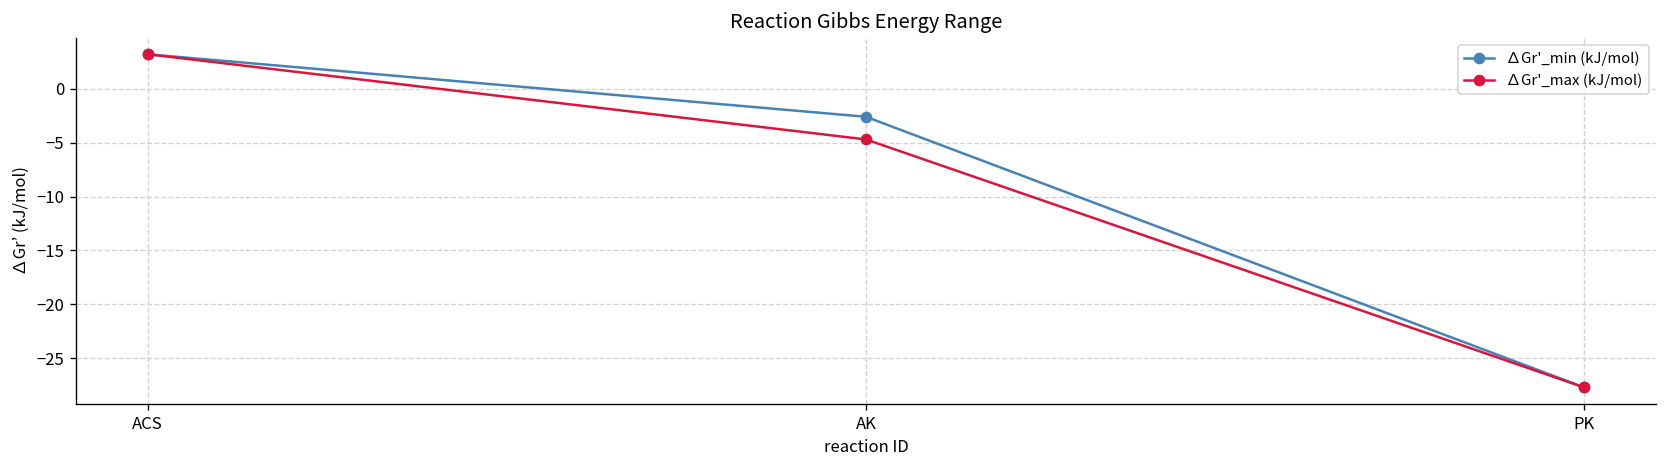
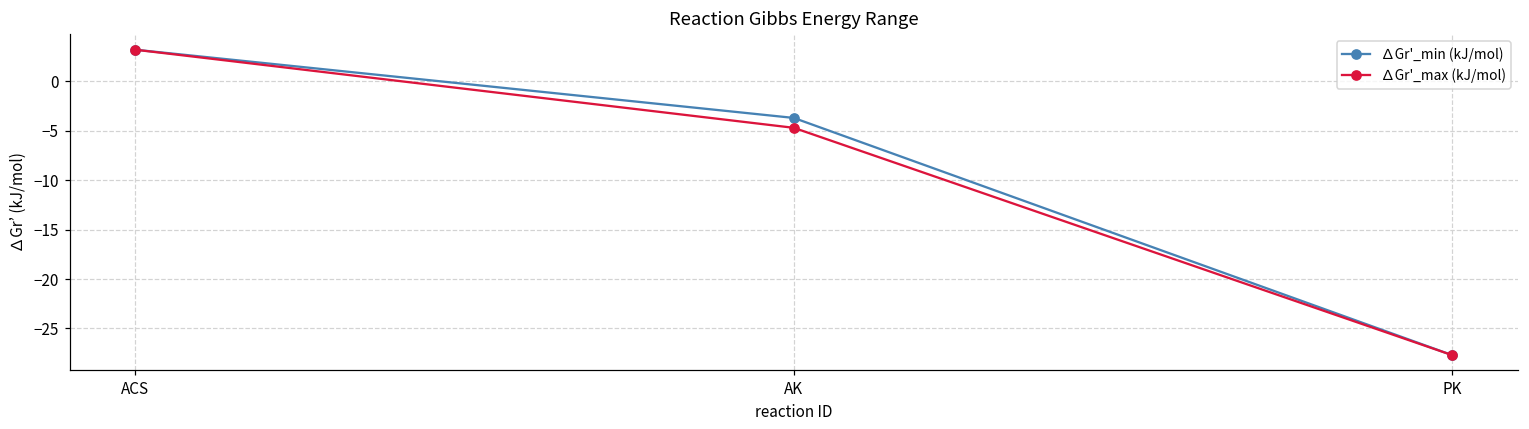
∆Gr'_min (kJ/mol), AK: -3 -> -4
